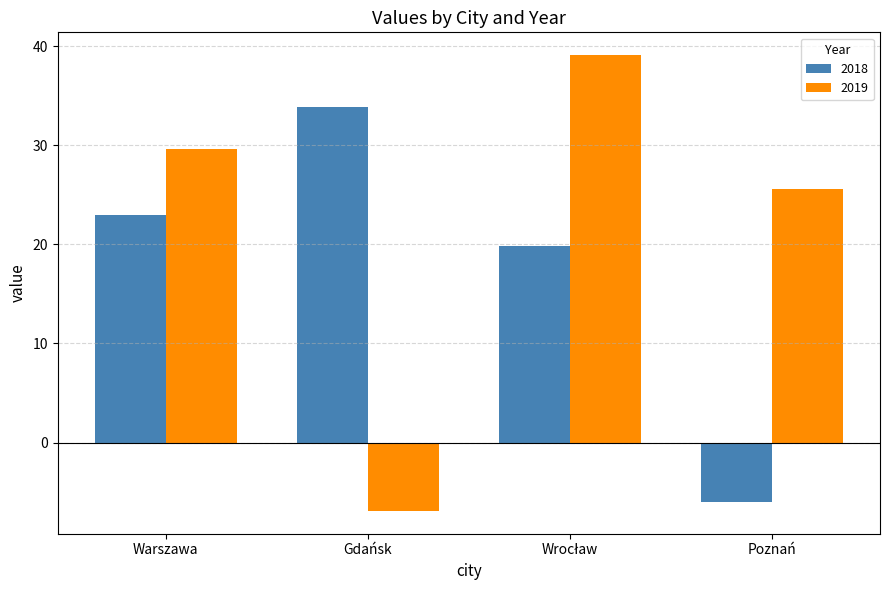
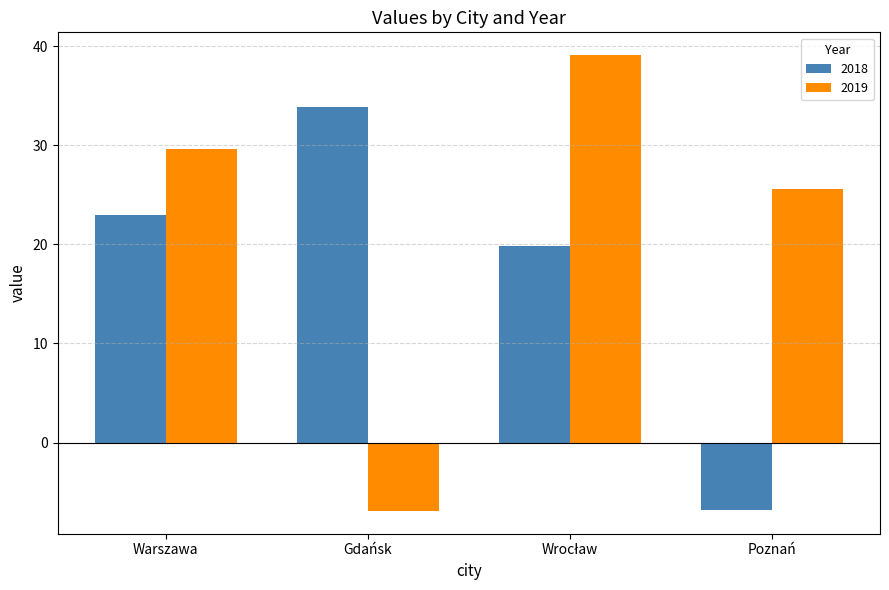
2018, Poznań: -6 -> -7
